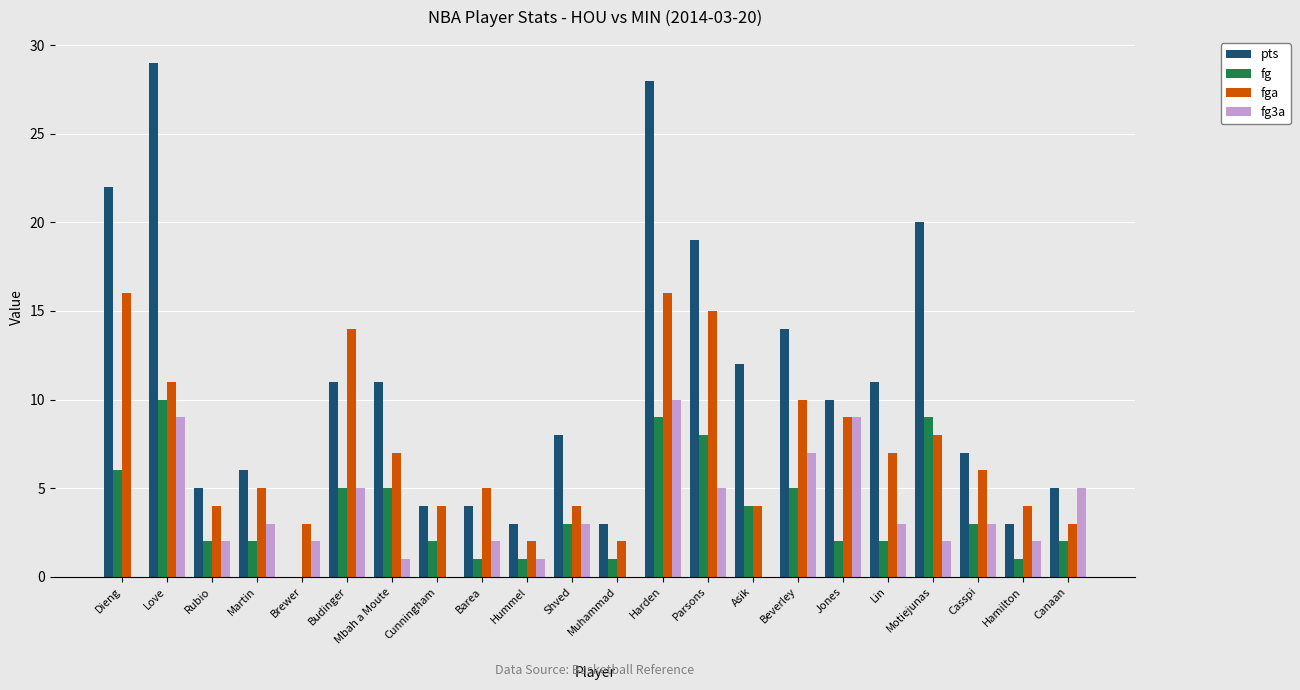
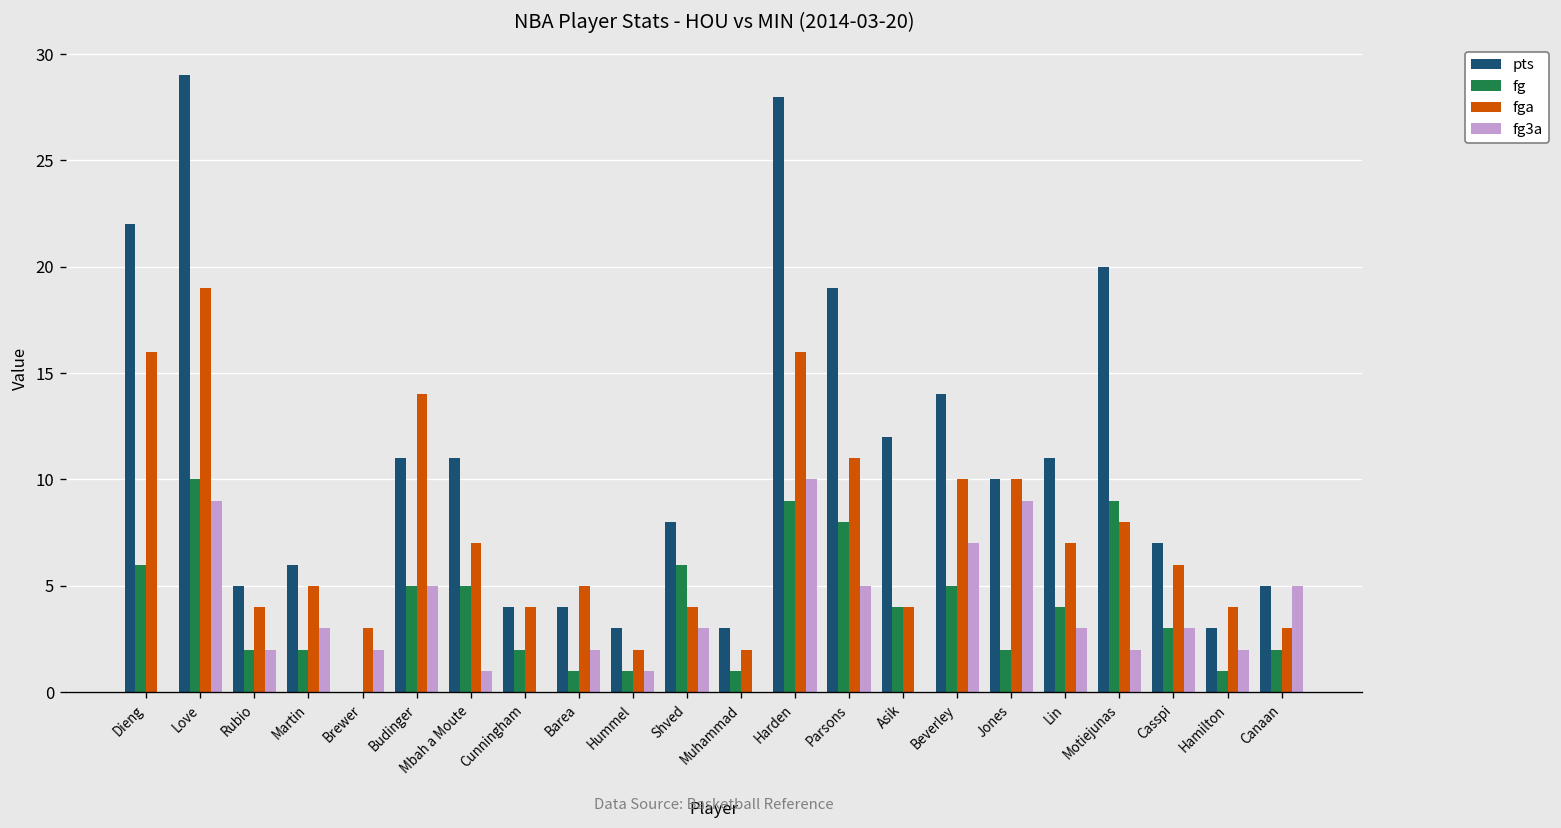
fga, Love: 11 -> 19
fg, Shved: 3 -> 6
fga, Parsons: 15 -> 11
fga, Jones: 9 -> 10
fg, Lin: 2 -> 4
